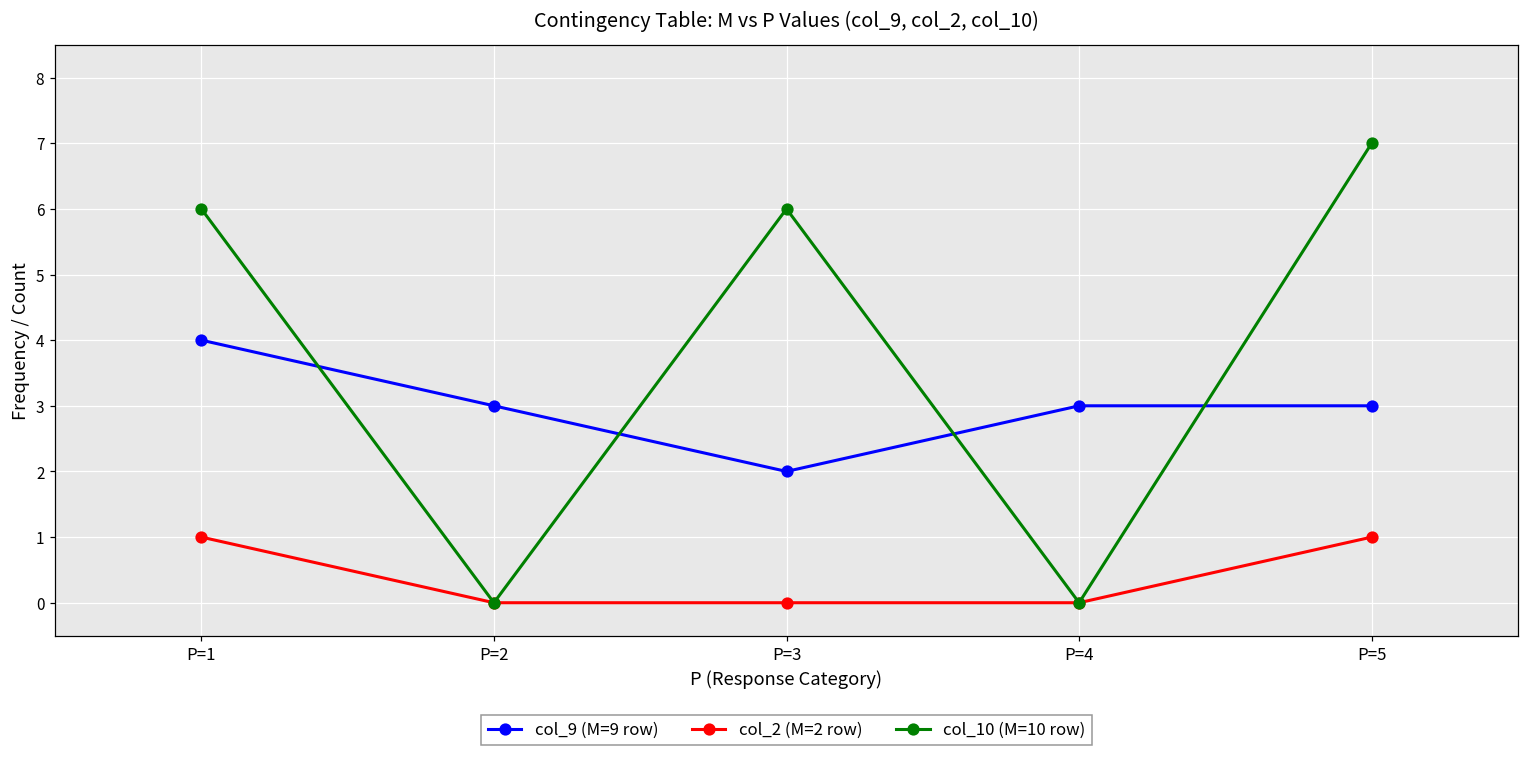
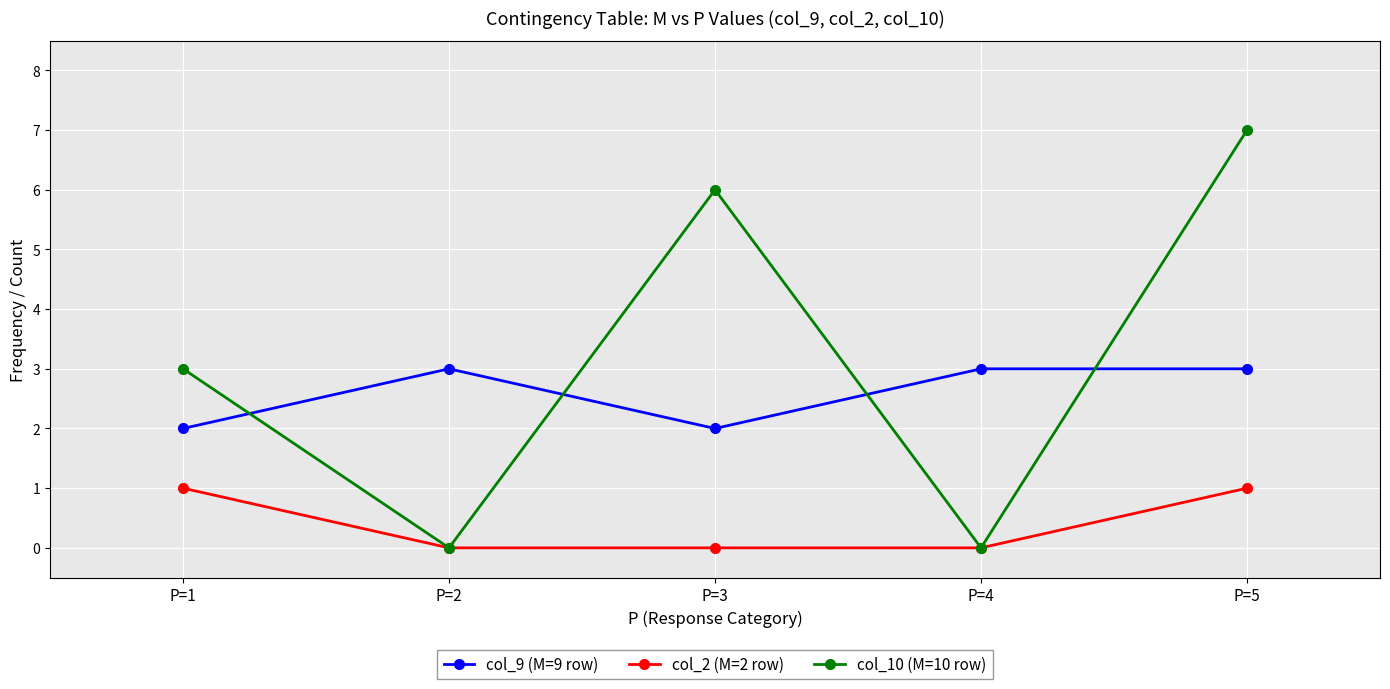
col_9 (M=9 row), P=1: 4 -> 2
col_10 (M=10 row), P=1: 6 -> 3
